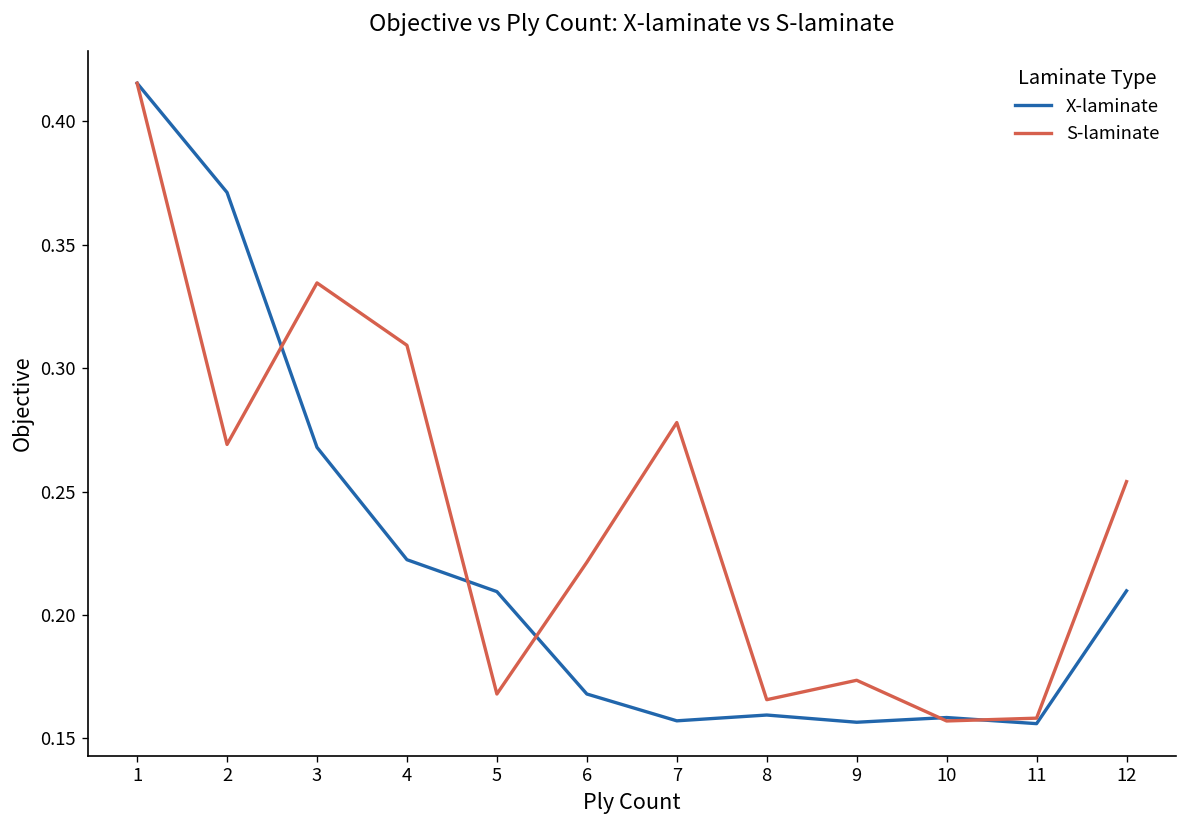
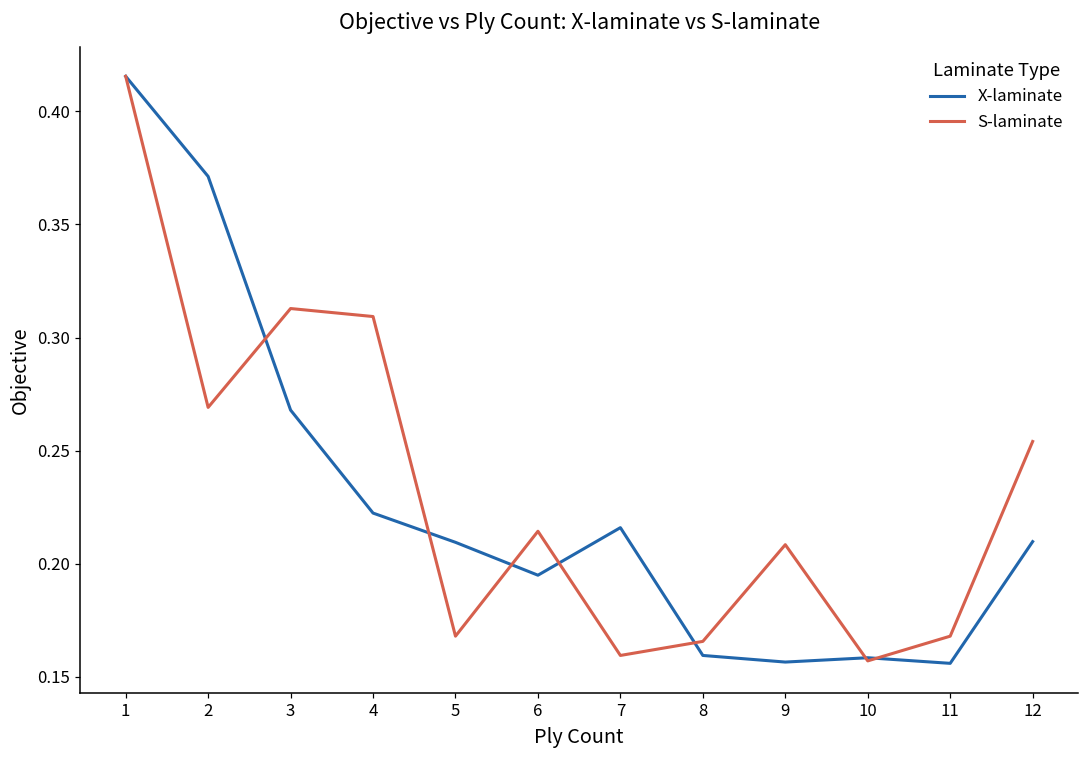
S-laminate, 3: 0.335 -> 0.313
X-laminate, 6: 0.168 -> 0.195
S-laminate, 6: 0.221 -> 0.214
X-laminate, 7: 0.157 -> 0.216
S-laminate, 7: 0.278 -> 0.159
S-laminate, 9: 0.174 -> 0.208
S-laminate, 11: 0.158 -> 0.168
